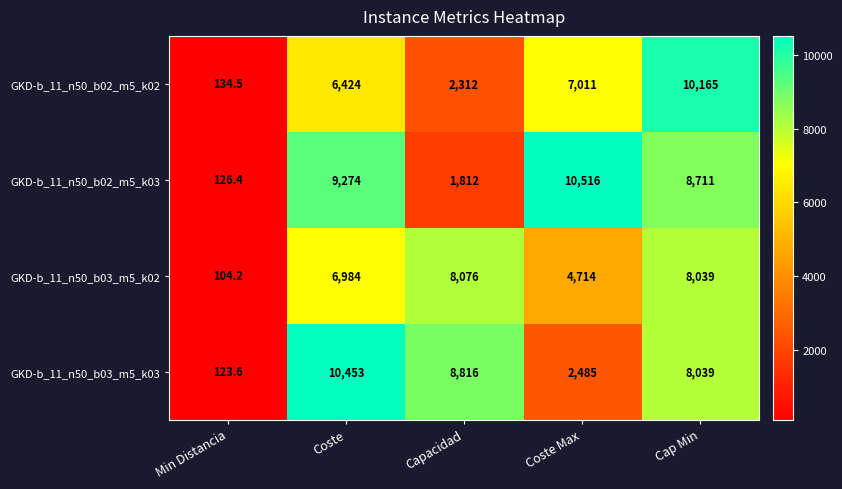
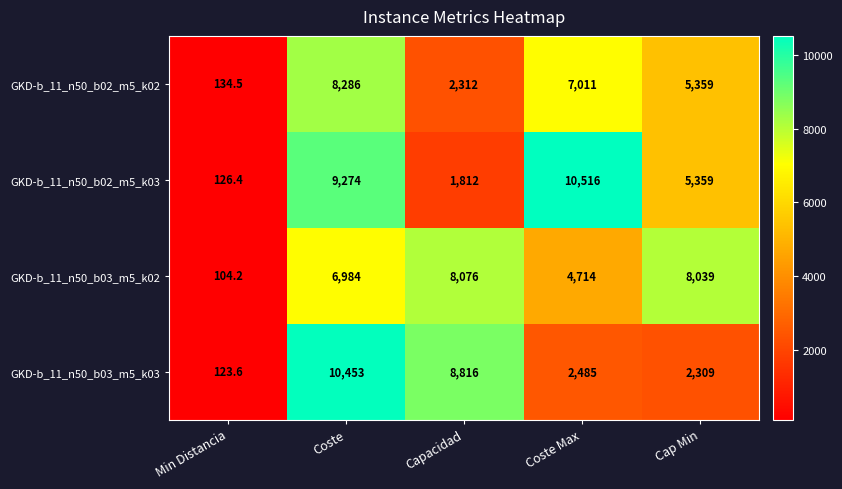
GKD-b_11_n50_b02_m5_k02, Coste: 6,424 -> 8,286
GKD-b_11_n50_b02_m5_k02, Cap Min: 10,165 -> 5,359
GKD-b_11_n50_b02_m5_k03, Cap Min: 8,711 -> 5,359
GKD-b_11_n50_b03_m5_k03, Cap Min: 8,039 -> 2,309
